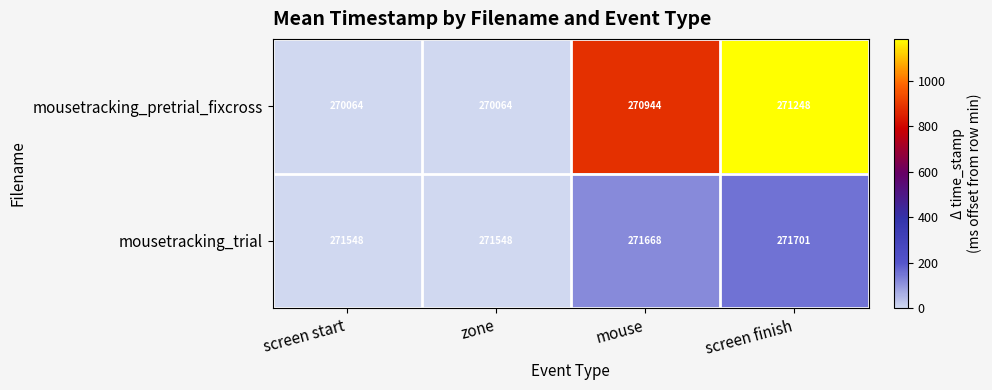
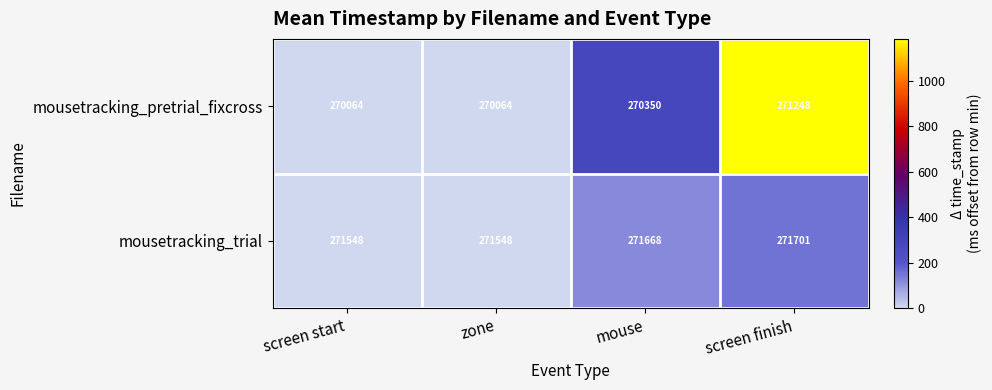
mousetracking_pretrial_fixcross, mouse: 270944 -> 270350
